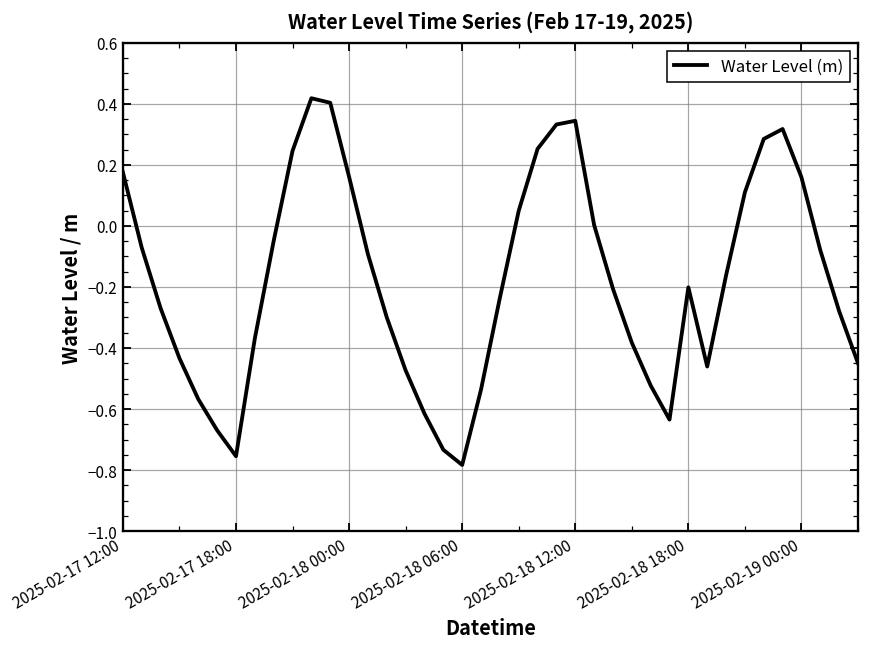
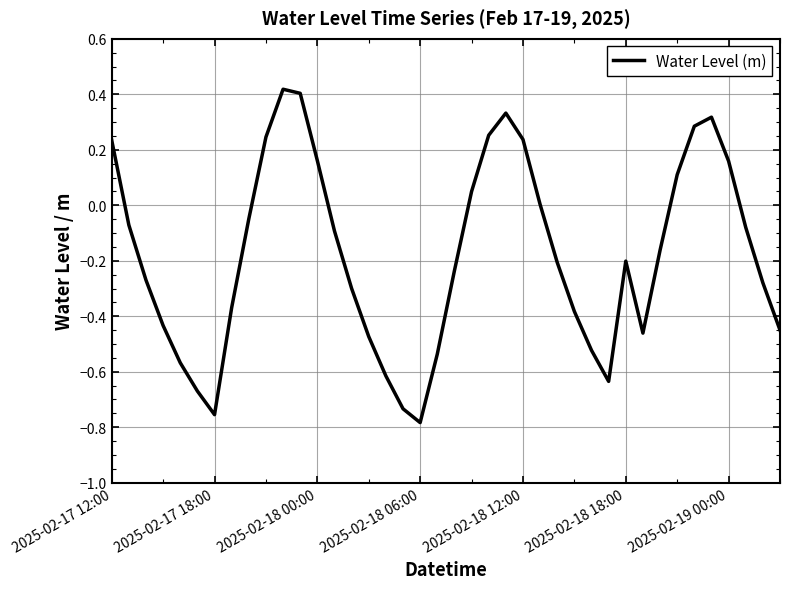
2025-02-17 12:00: 0.18 -> 0.23
2025-02-18 12:00: 0.34 -> 0.24
